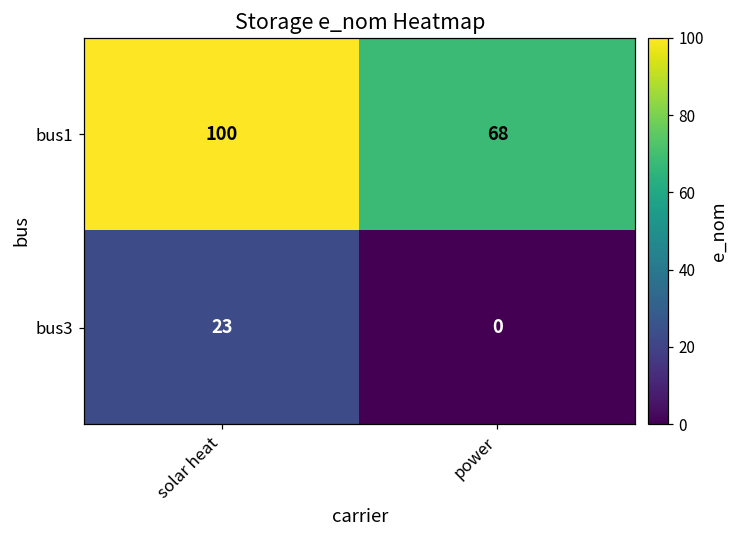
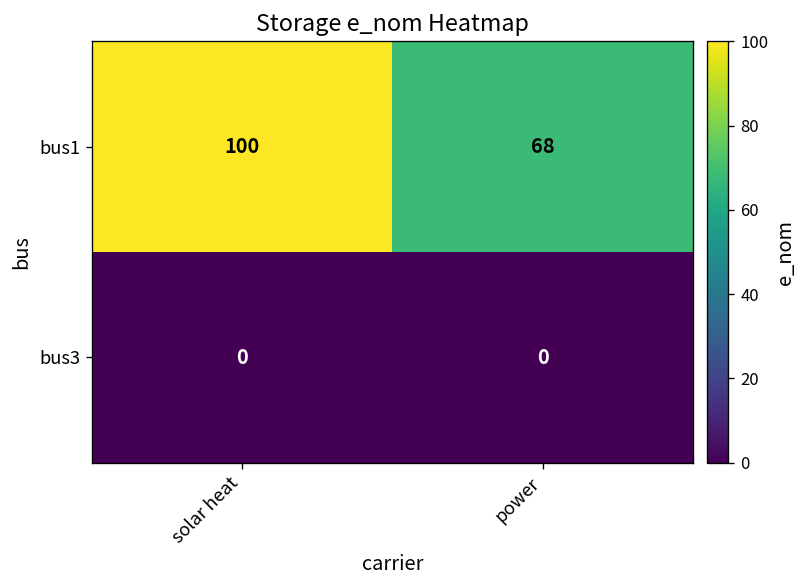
bus3, solar heat: 23 -> 0
